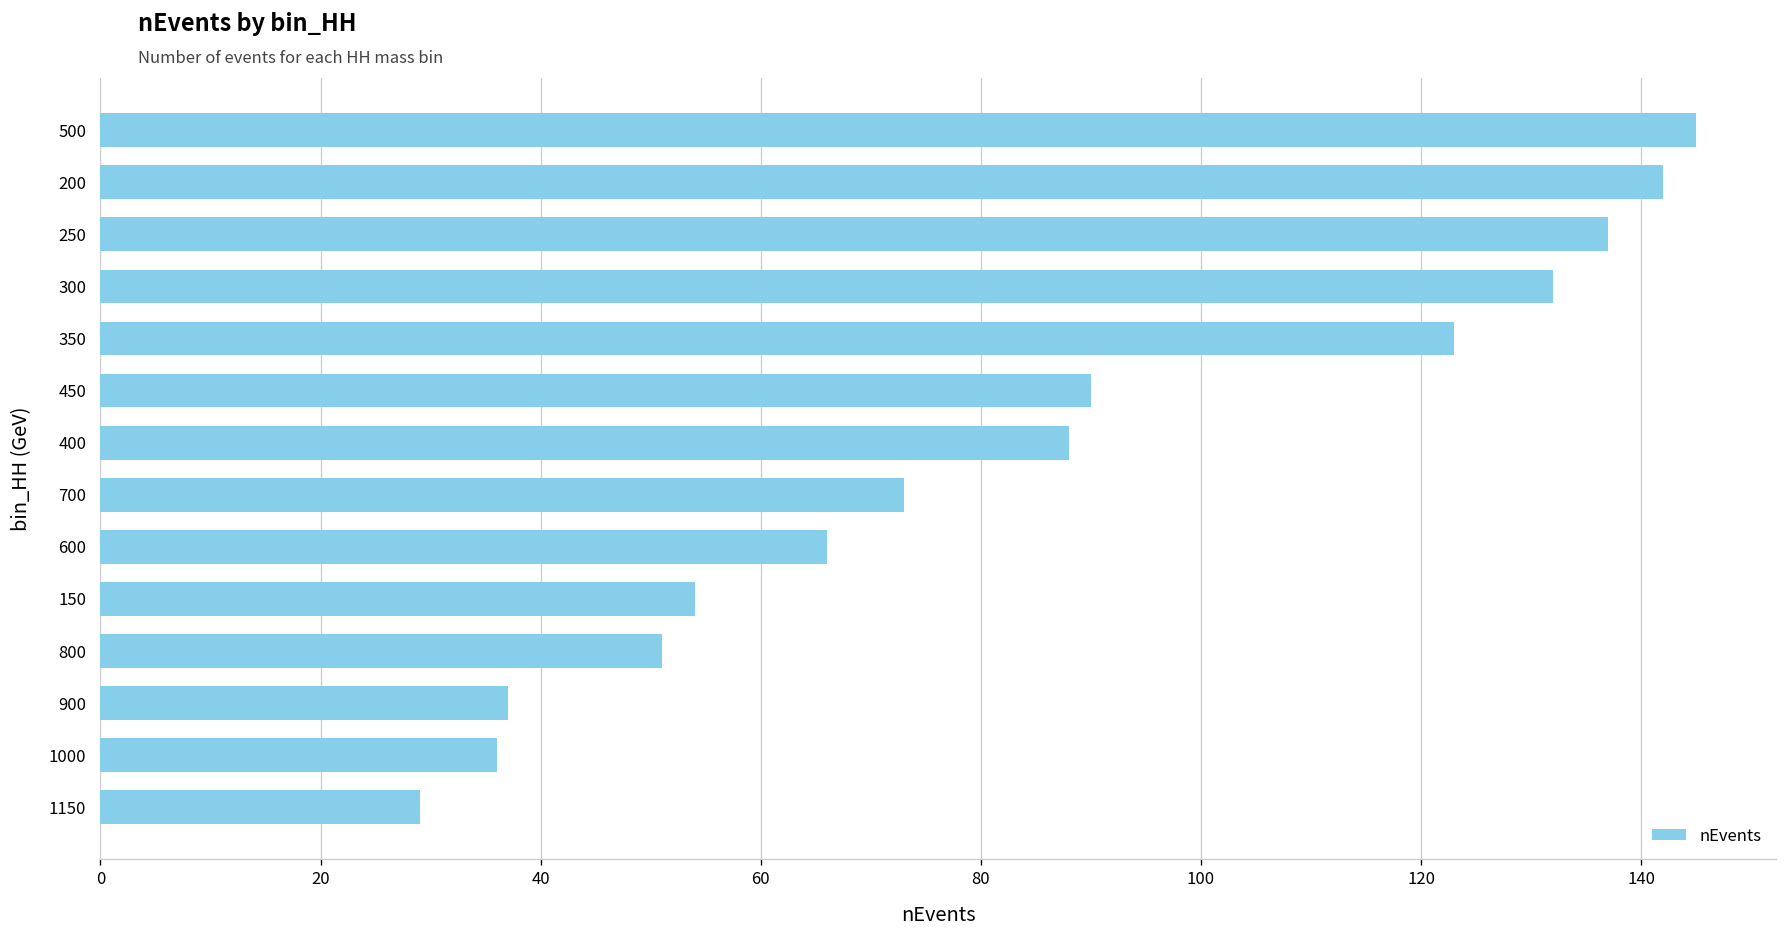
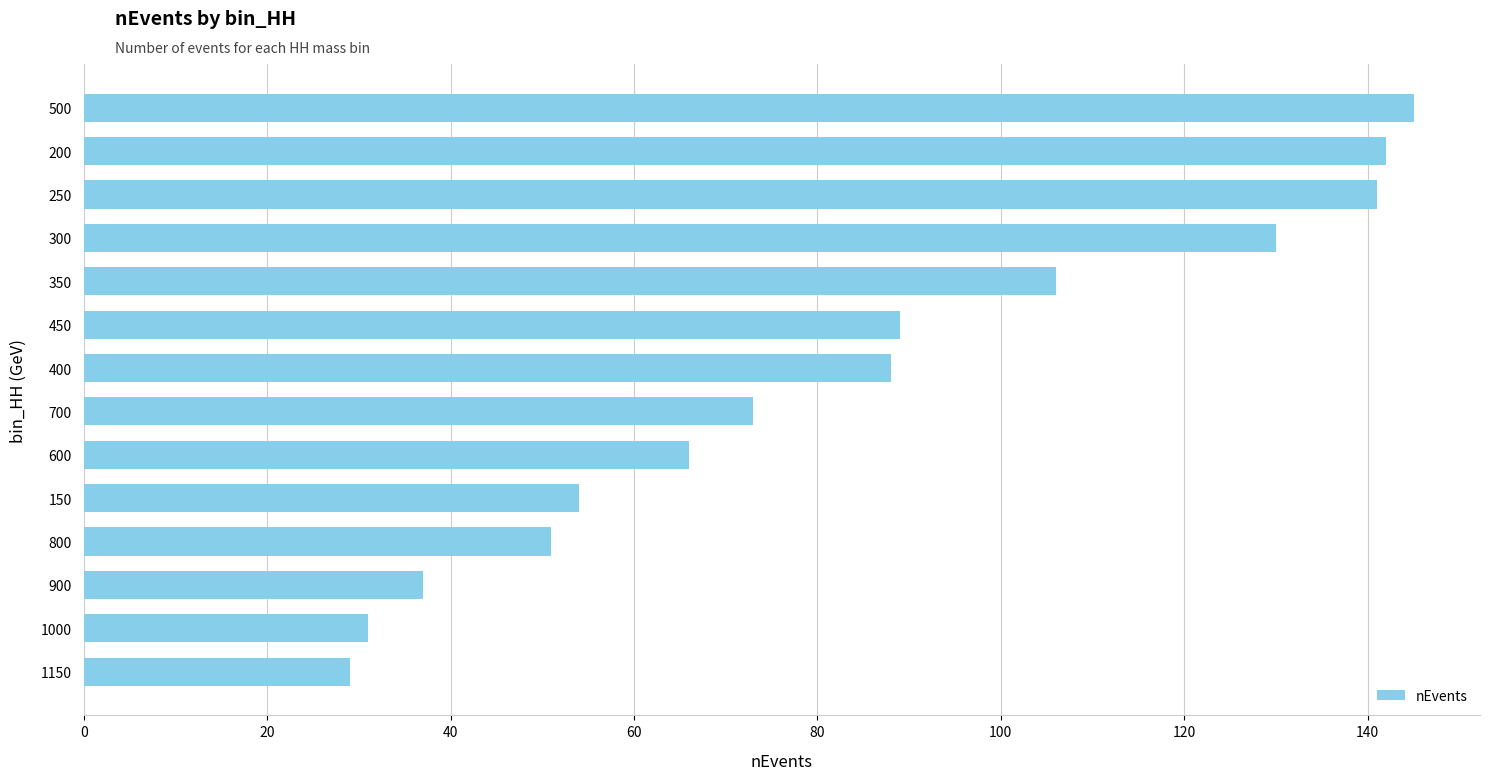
250: 137 -> 141
300: 132 -> 130
350: 123 -> 106
450: 90 -> 89
1000: 36 -> 31
